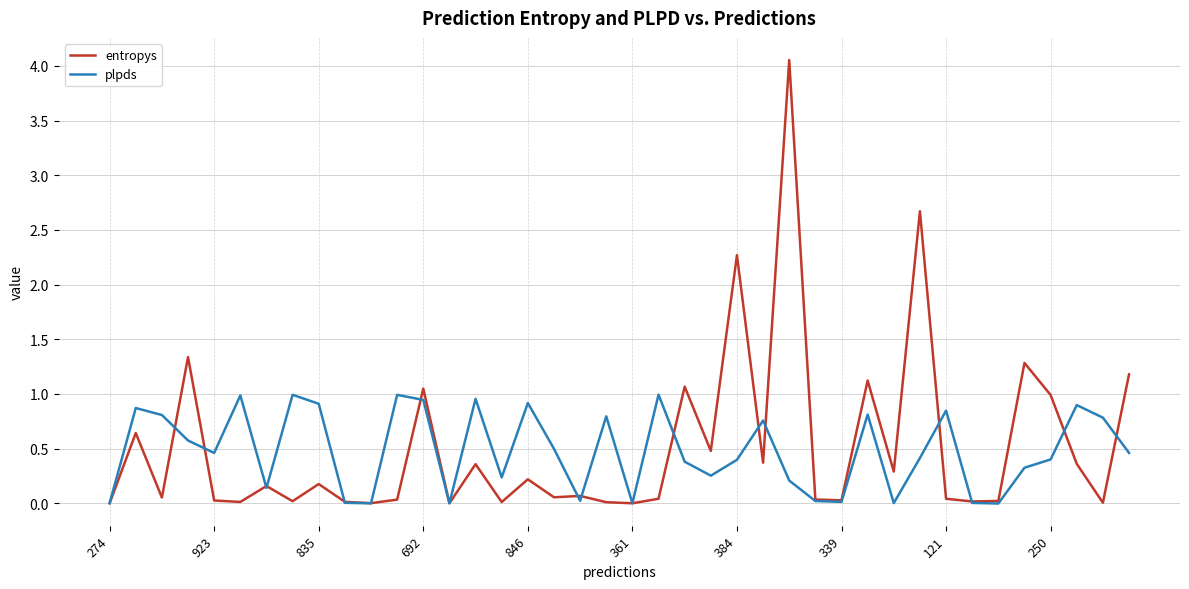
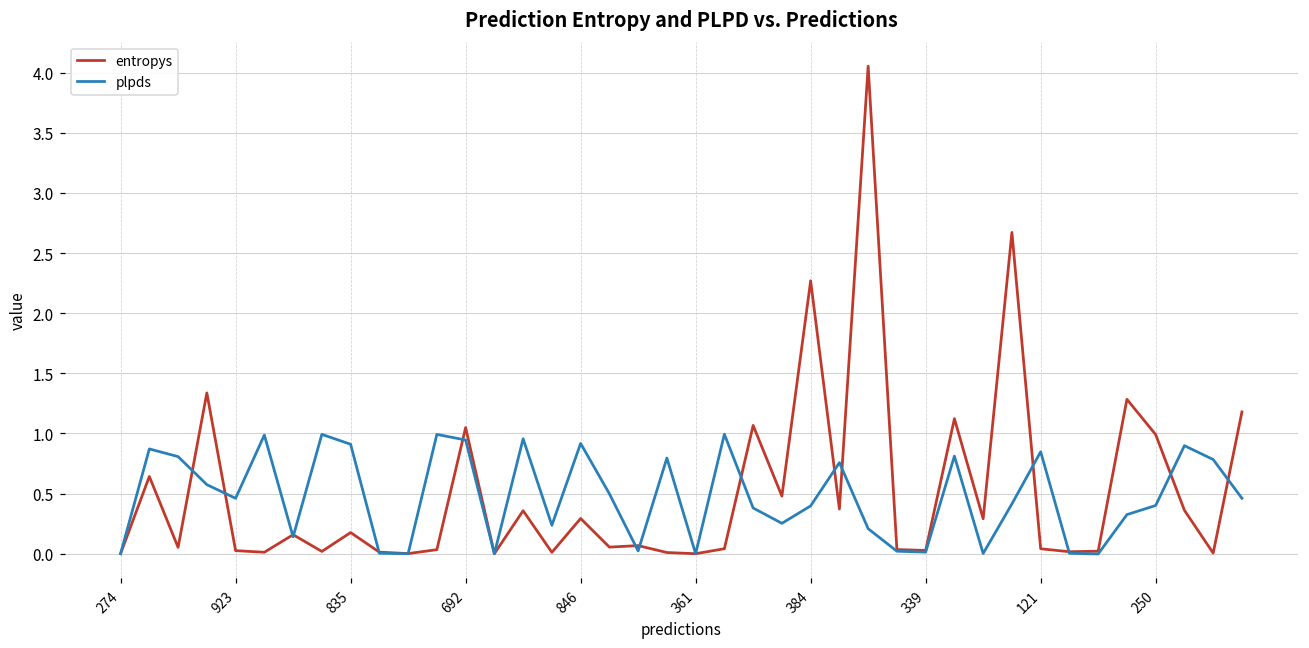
entropys, 846: 0.22 -> 0.29
